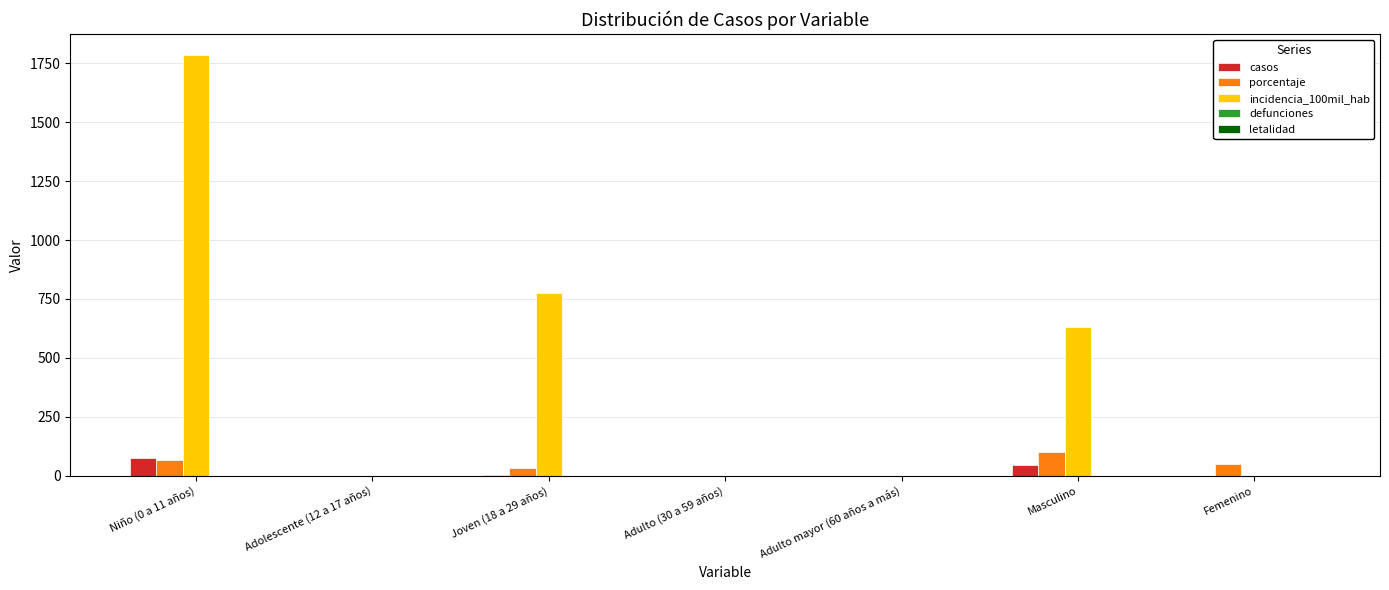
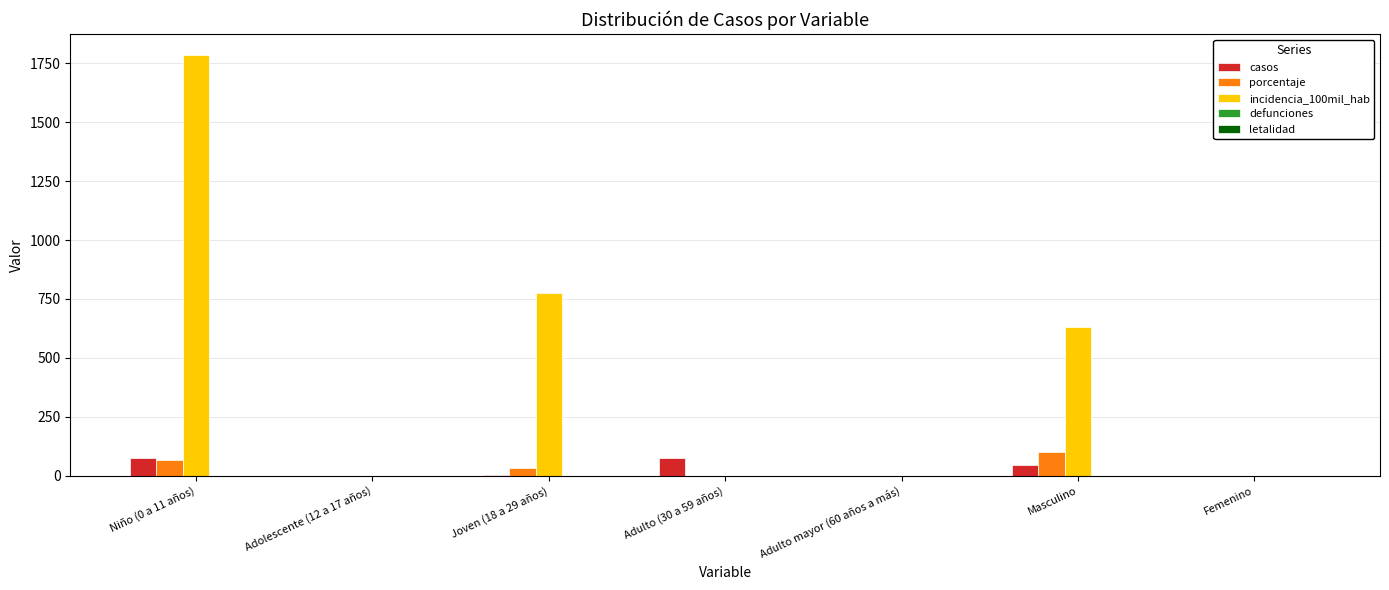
casos, Adulto (30 a 59 años): 0 -> 80
porcentaje, Femenino: 50 -> 0
